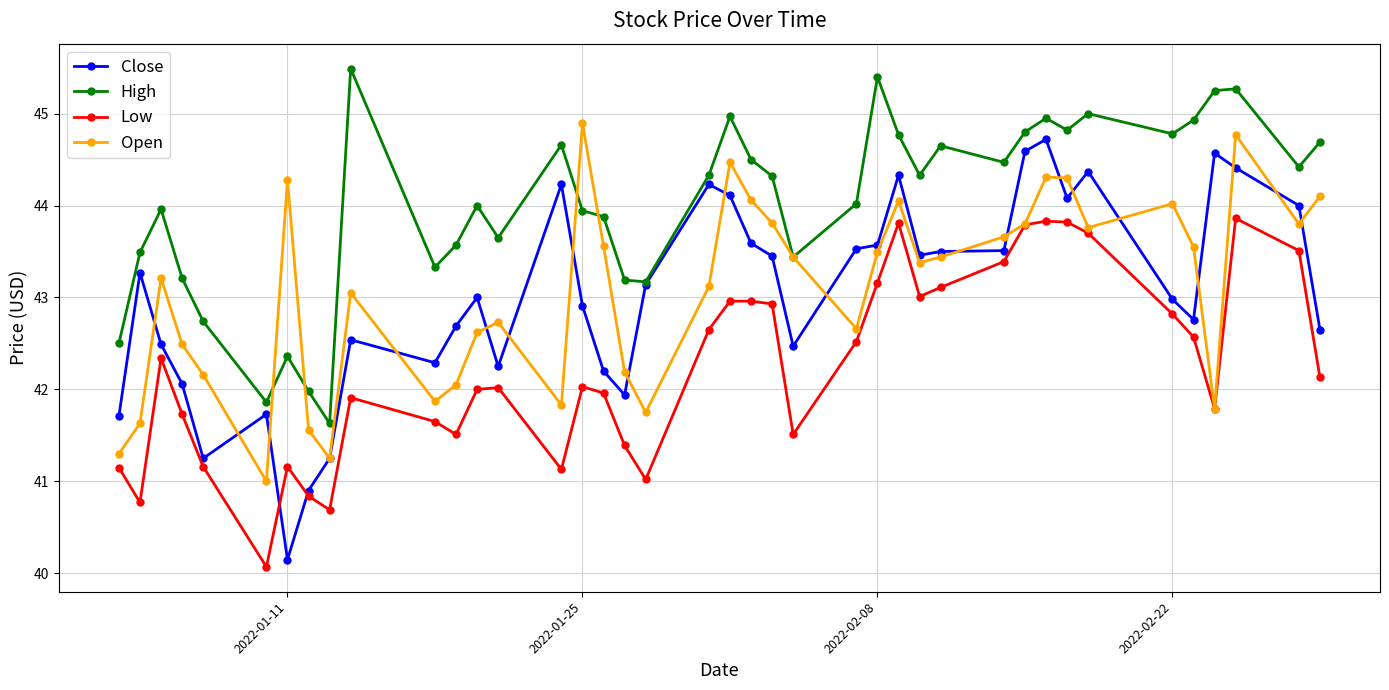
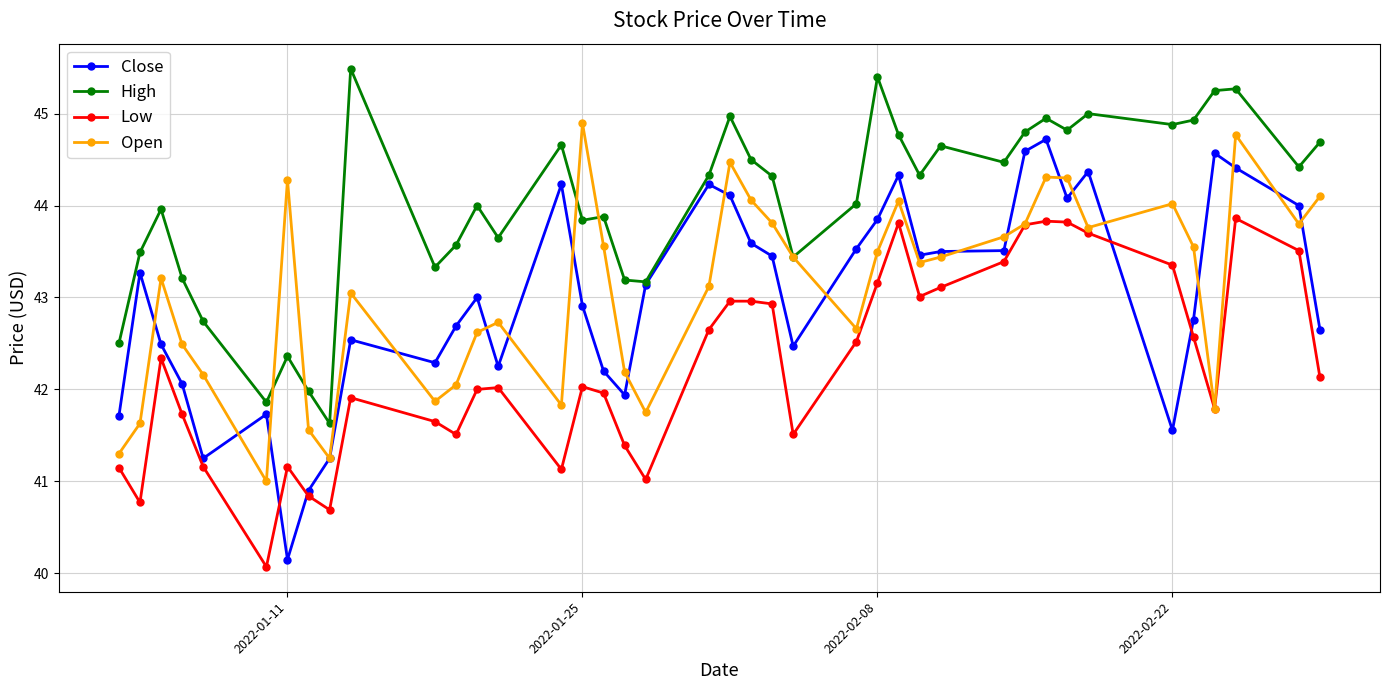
High, 2022-01-25: 43.9 -> 43.8
Close, 2022-02-08: 43.6 -> 43.8
Close, 2022-02-22: 43.0 -> 41.6
High, 2022-02-22: 44.8 -> 44.9
Low, 2022-02-22: 42.8 -> 43.4
